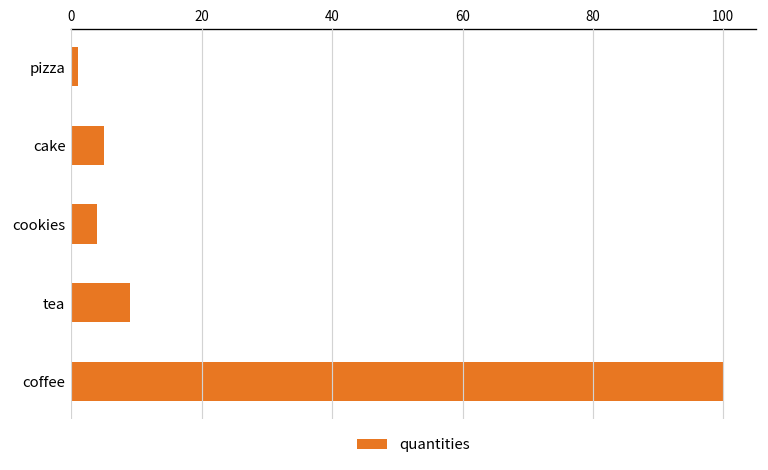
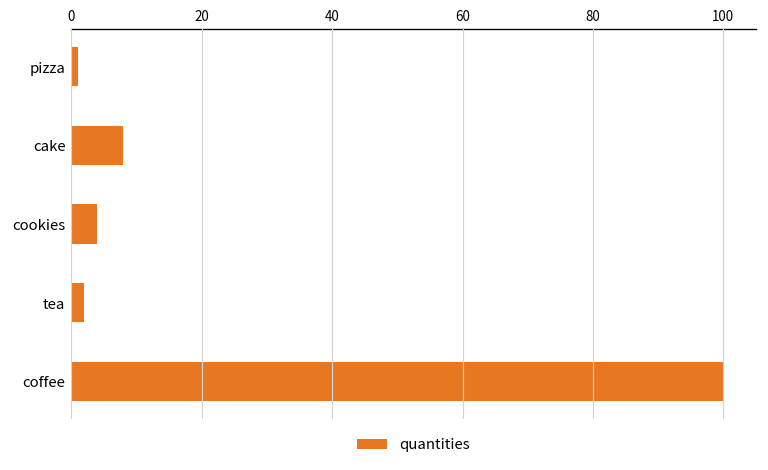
cake: 5 -> 8
tea: 9 -> 2
